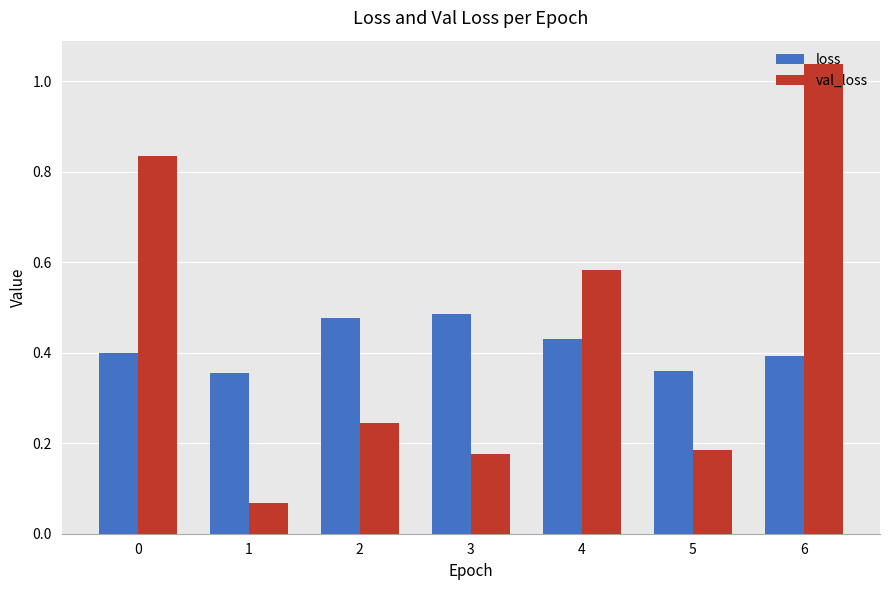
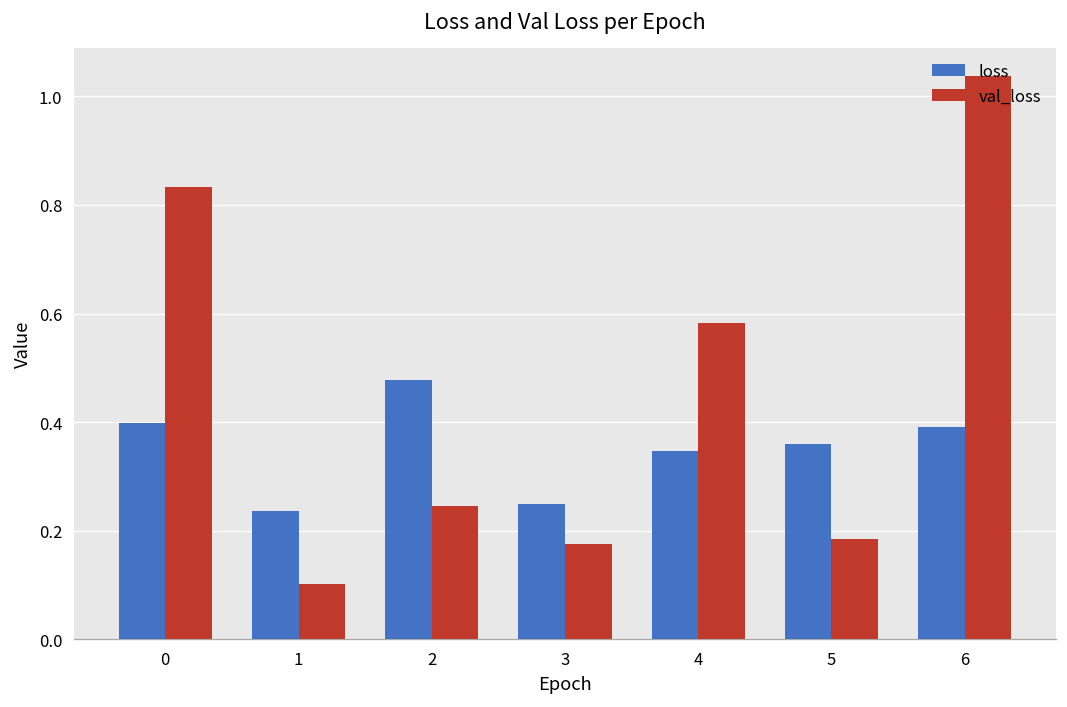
loss, 1: 0.35 -> 0.24
val_loss, 1: 0.07 -> 0.10
loss, 3: 0.49 -> 0.25
loss, 4: 0.43 -> 0.35
